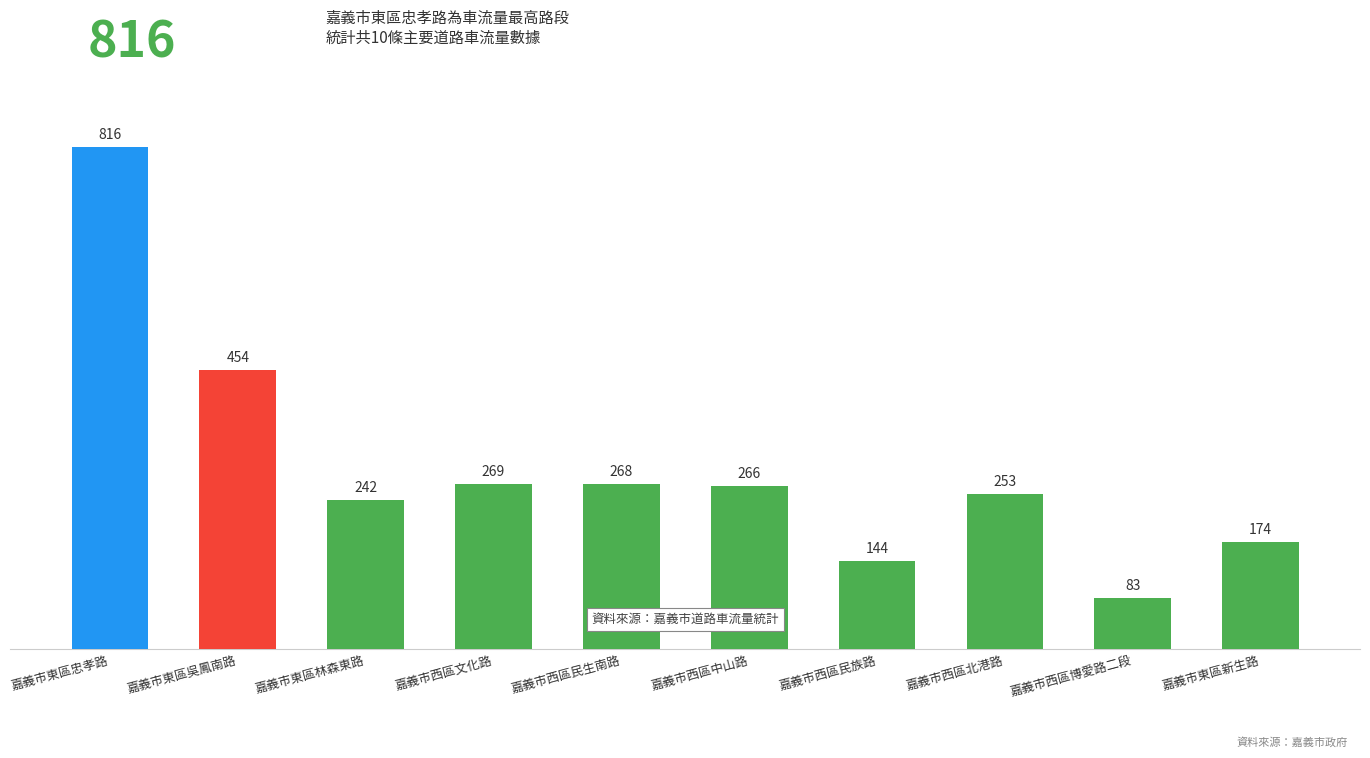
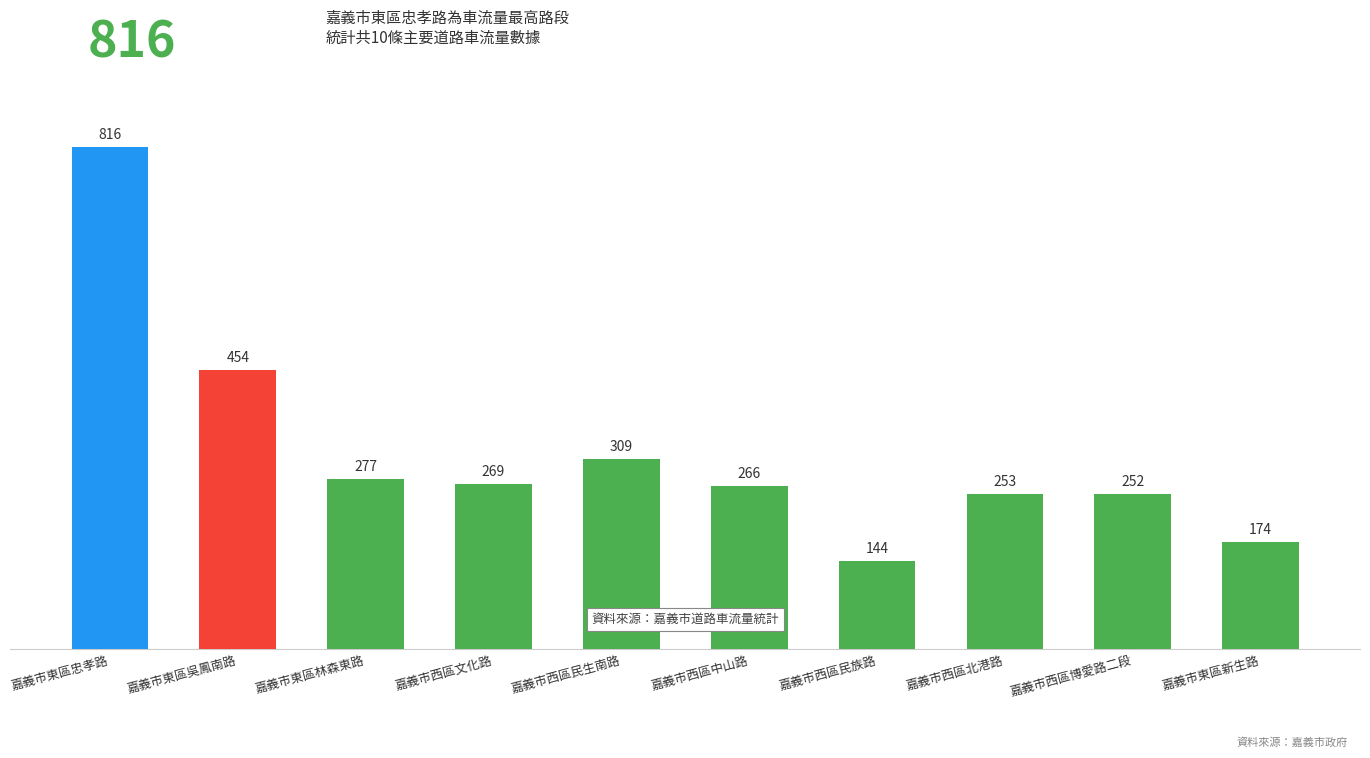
嘉義市東區林森東路: 242 -> 277
嘉義市西區民生南路: 268 -> 309
嘉義市西區博愛路二段: 83 -> 252
